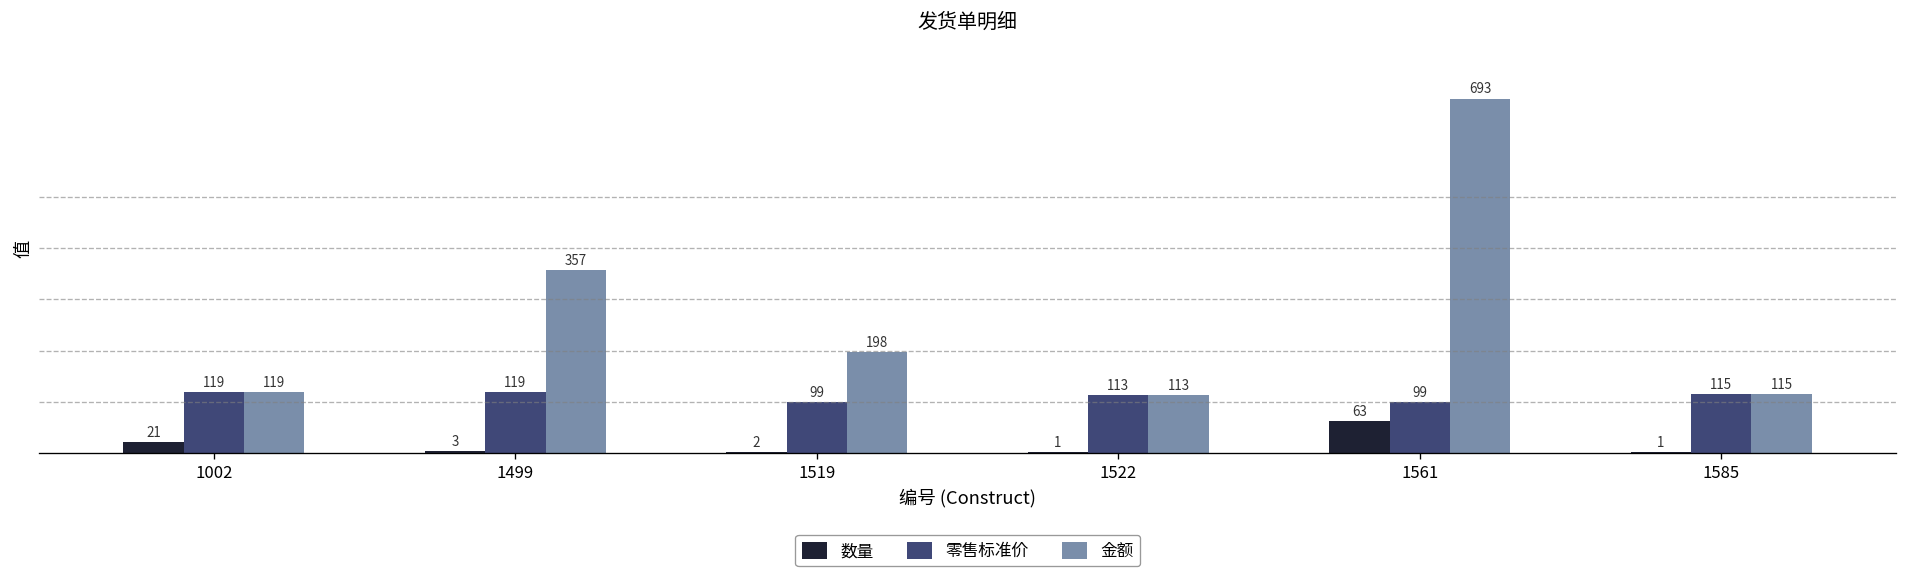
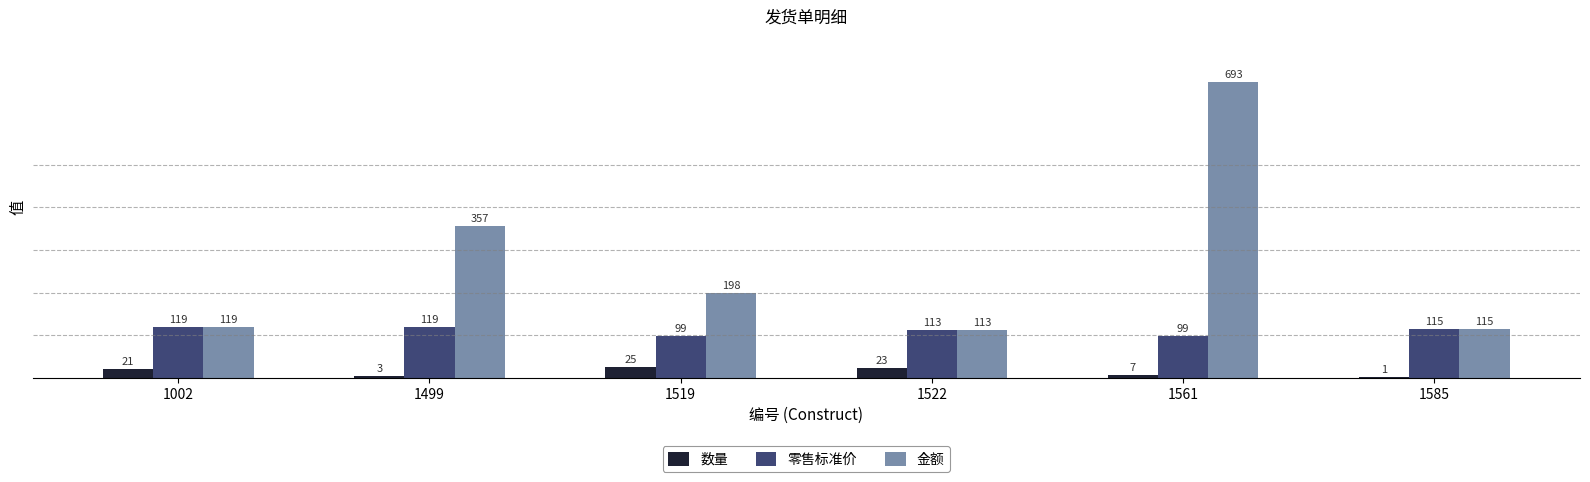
数量, 1519: 2 -> 25
数量, 1522: 1 -> 23
数量, 1561: 63 -> 7
